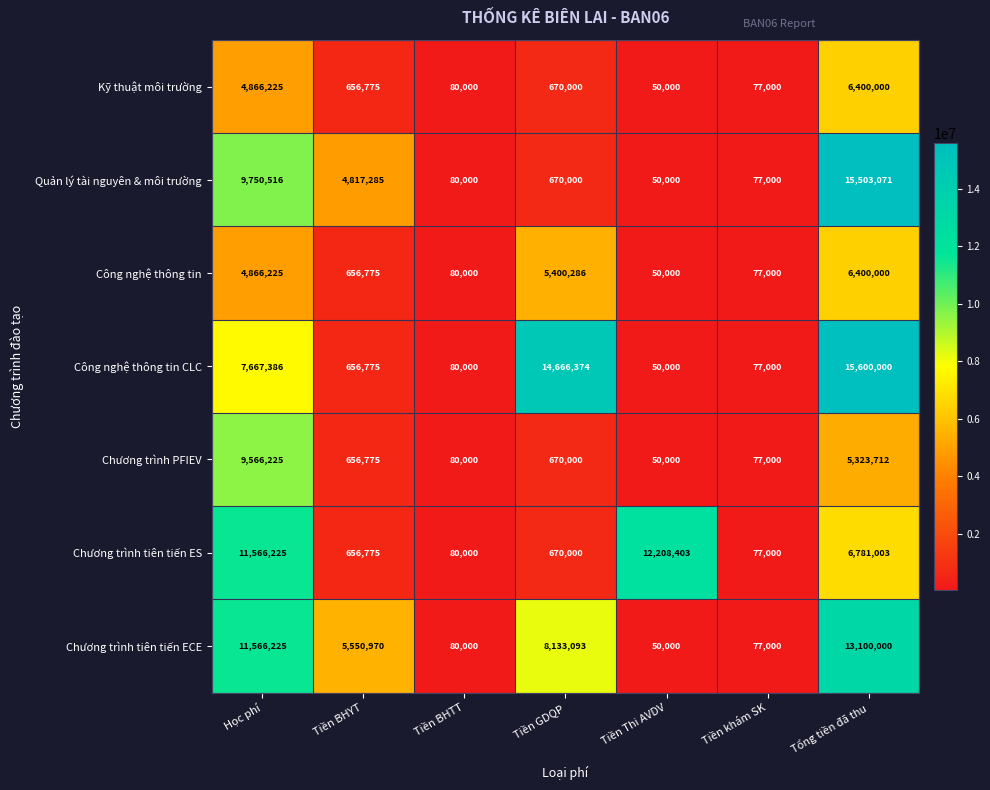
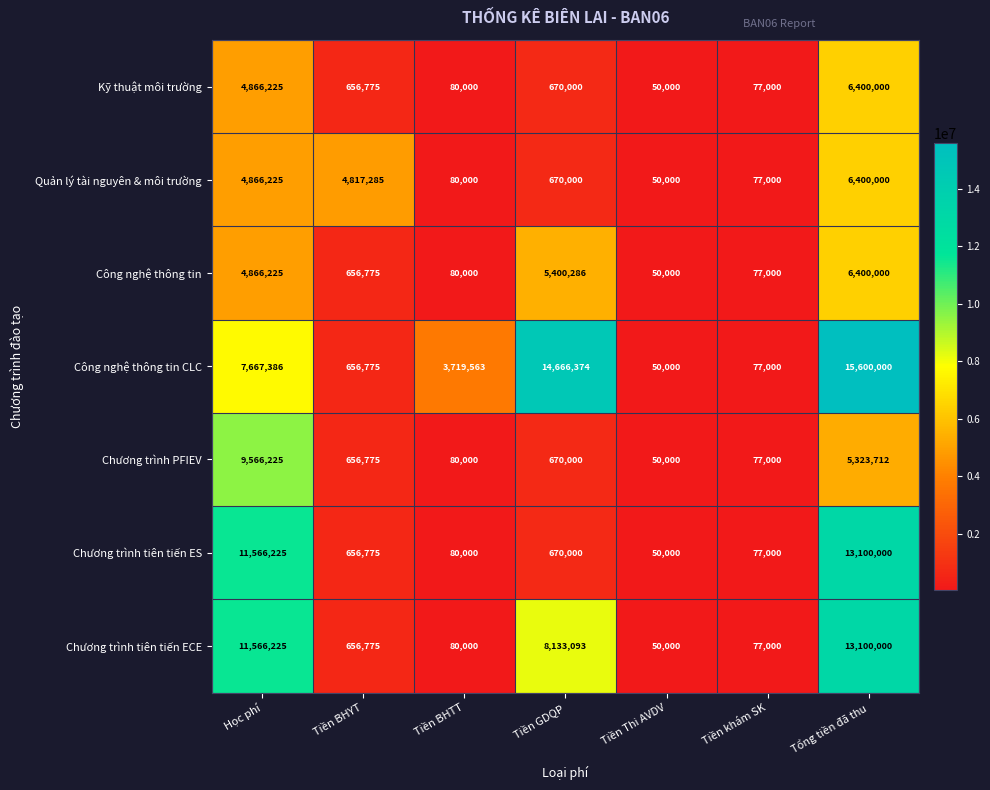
Quản lý tài nguyên & môi trường, Học phí: 9,750,516 -> 4,866,225
Quản lý tài nguyên & môi trường, Tổng tiền đã thu: 15,503,071 -> 6,400,000
Công nghệ thông tin CLC, Tiền BHTT: 80,000 -> 3,719,563
Chương trình tiên tiến ES, Tiền Thi AVDV: 12,208,403 -> 50,000
Chương trình tiên tiến ES, Tổng tiền đã thu: 6,781,003 -> 13,100,000
Chương trình tiên tiến ECE, Tiền BHYT: 5,550,970 -> 656,775
